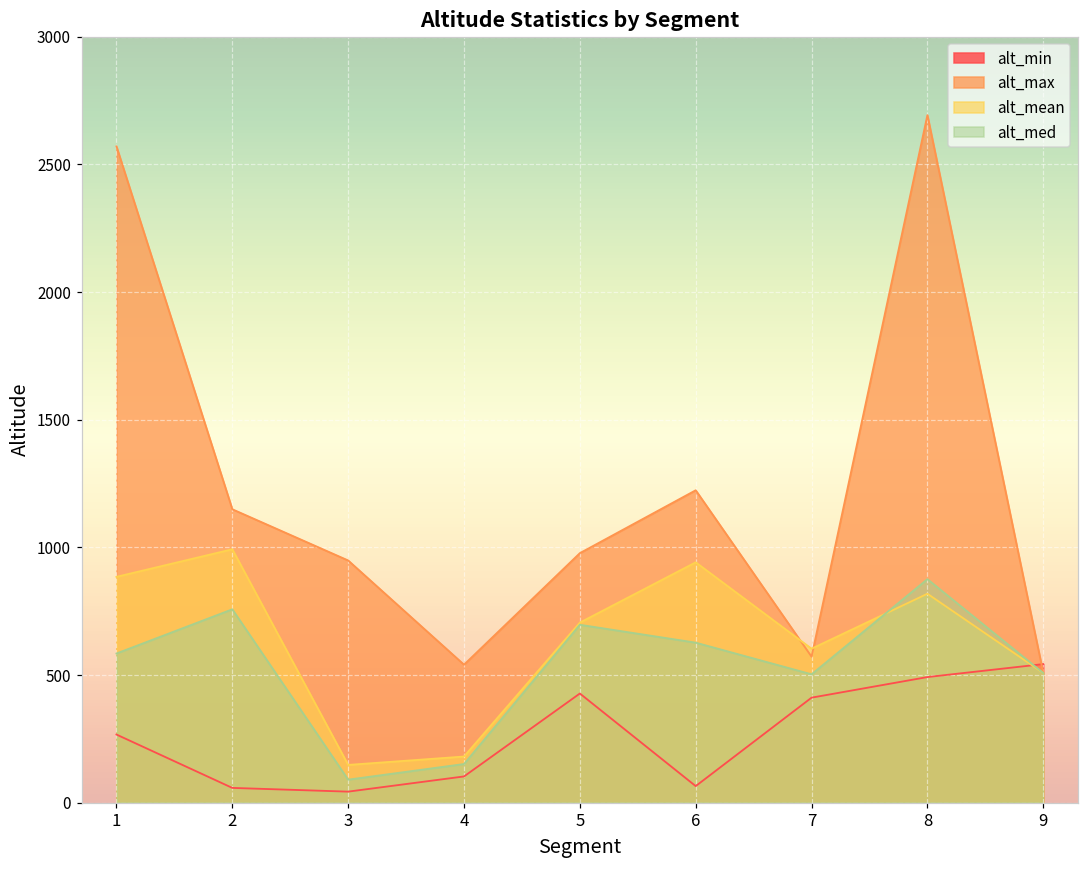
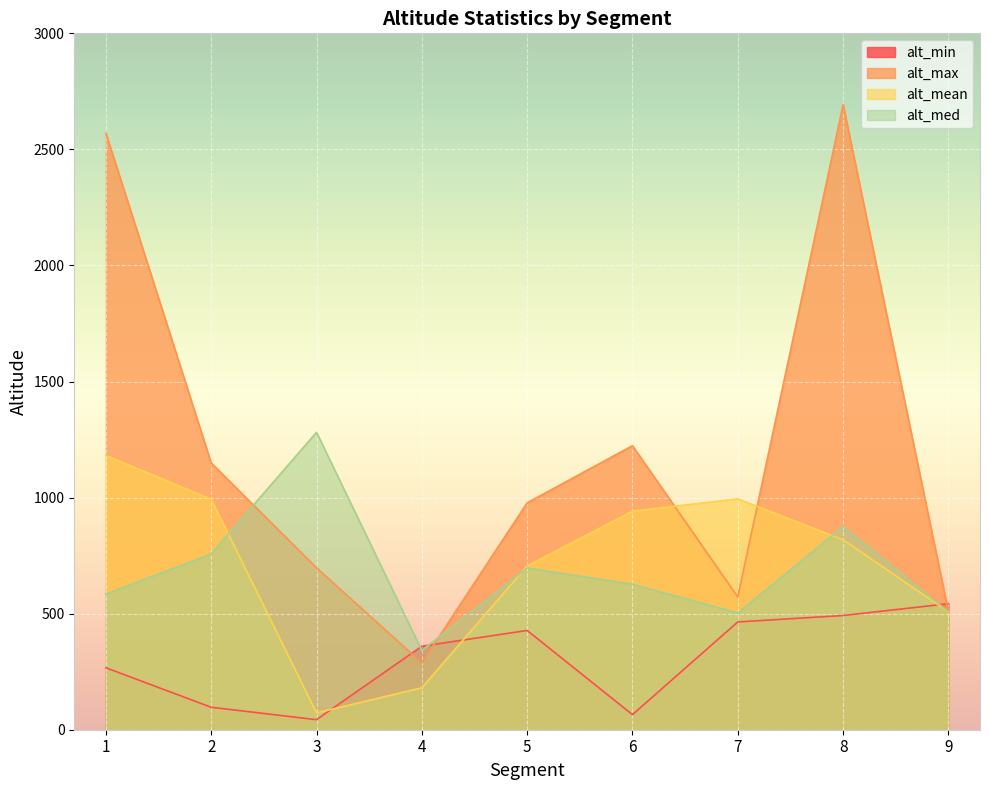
alt_mean, 1: 880 -> 1180
alt_min, 2: 60 -> 100
alt_max, 3: 950 -> 700
alt_mean, 3: 150 -> 70
alt_med, 3: 90 -> 1280
alt_min, 4: 100 -> 360
alt_max, 4: 540 -> 290
alt_med, 4: 150 -> 340
alt_min, 7: 410 -> 460
alt_mean, 7: 600 -> 990
